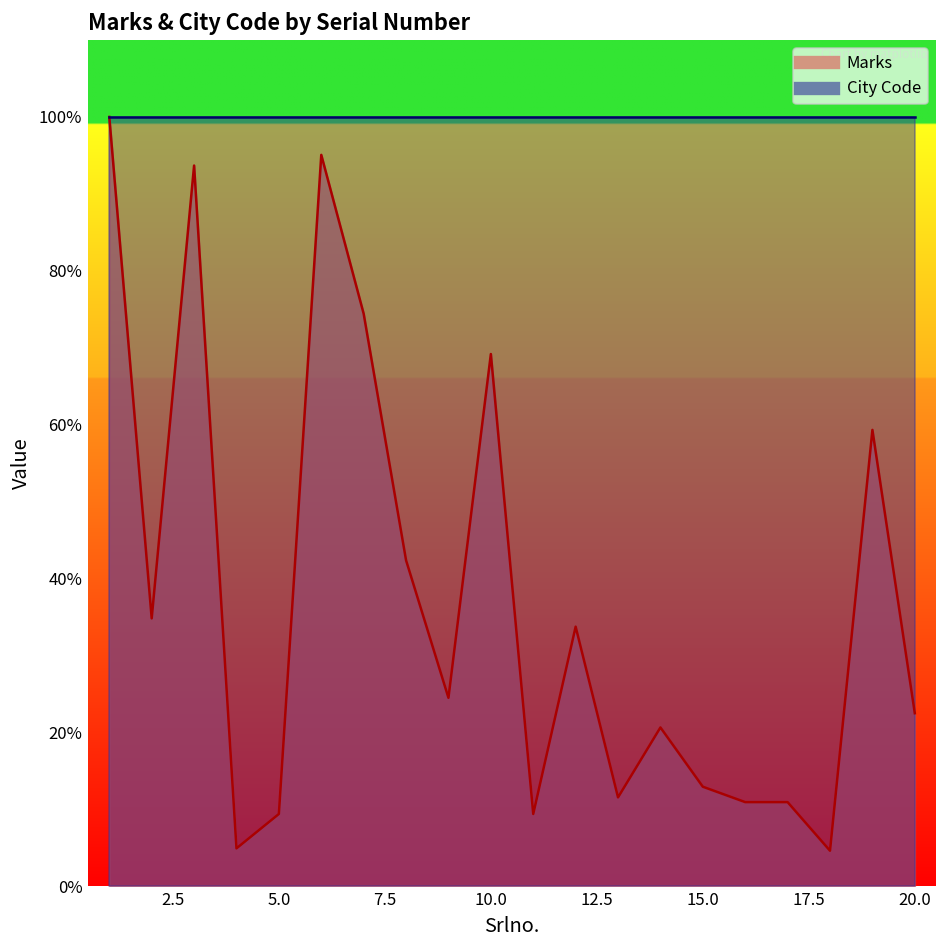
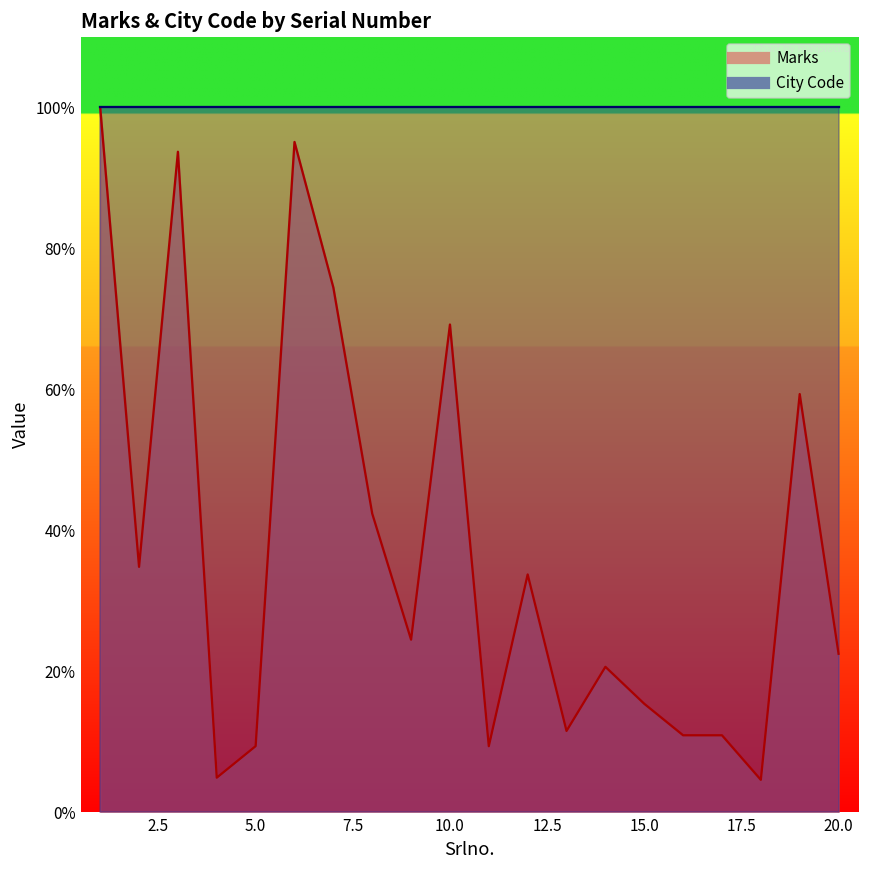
Marks, 15.0: 13% -> 15%
